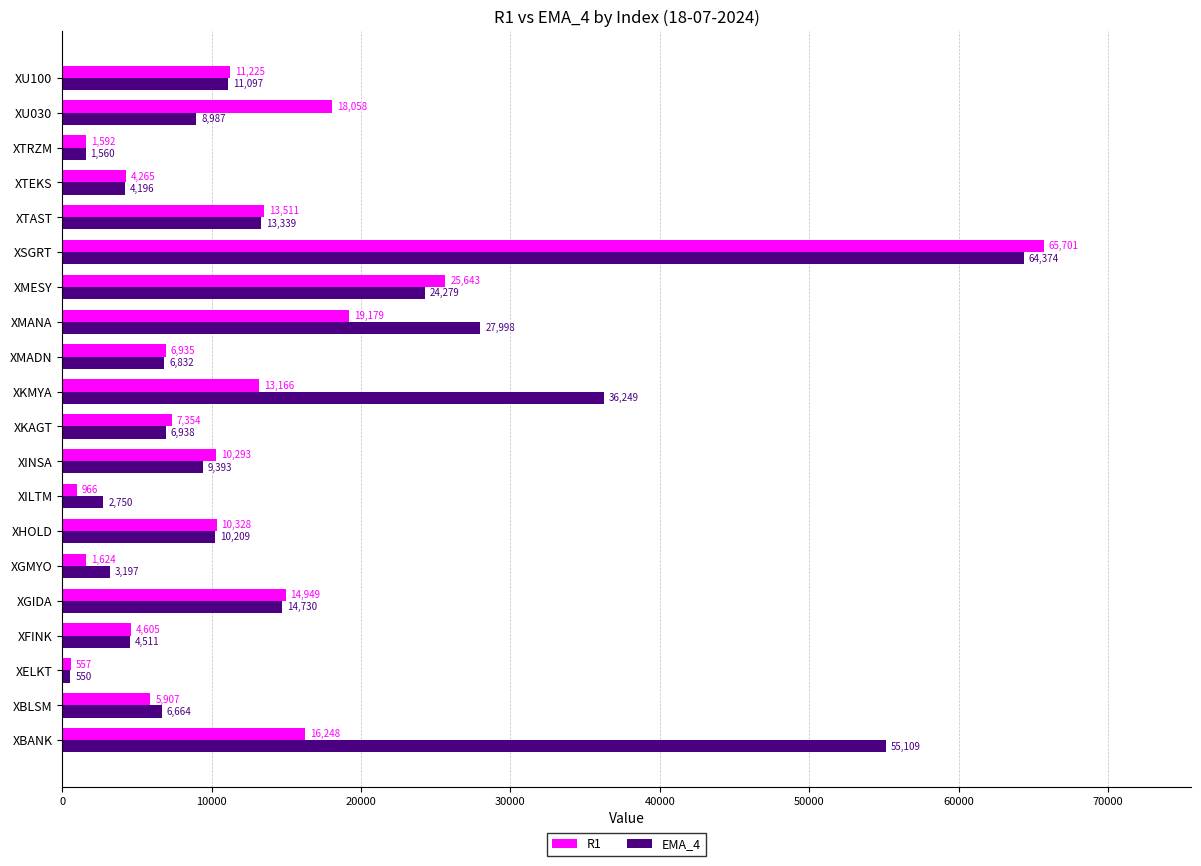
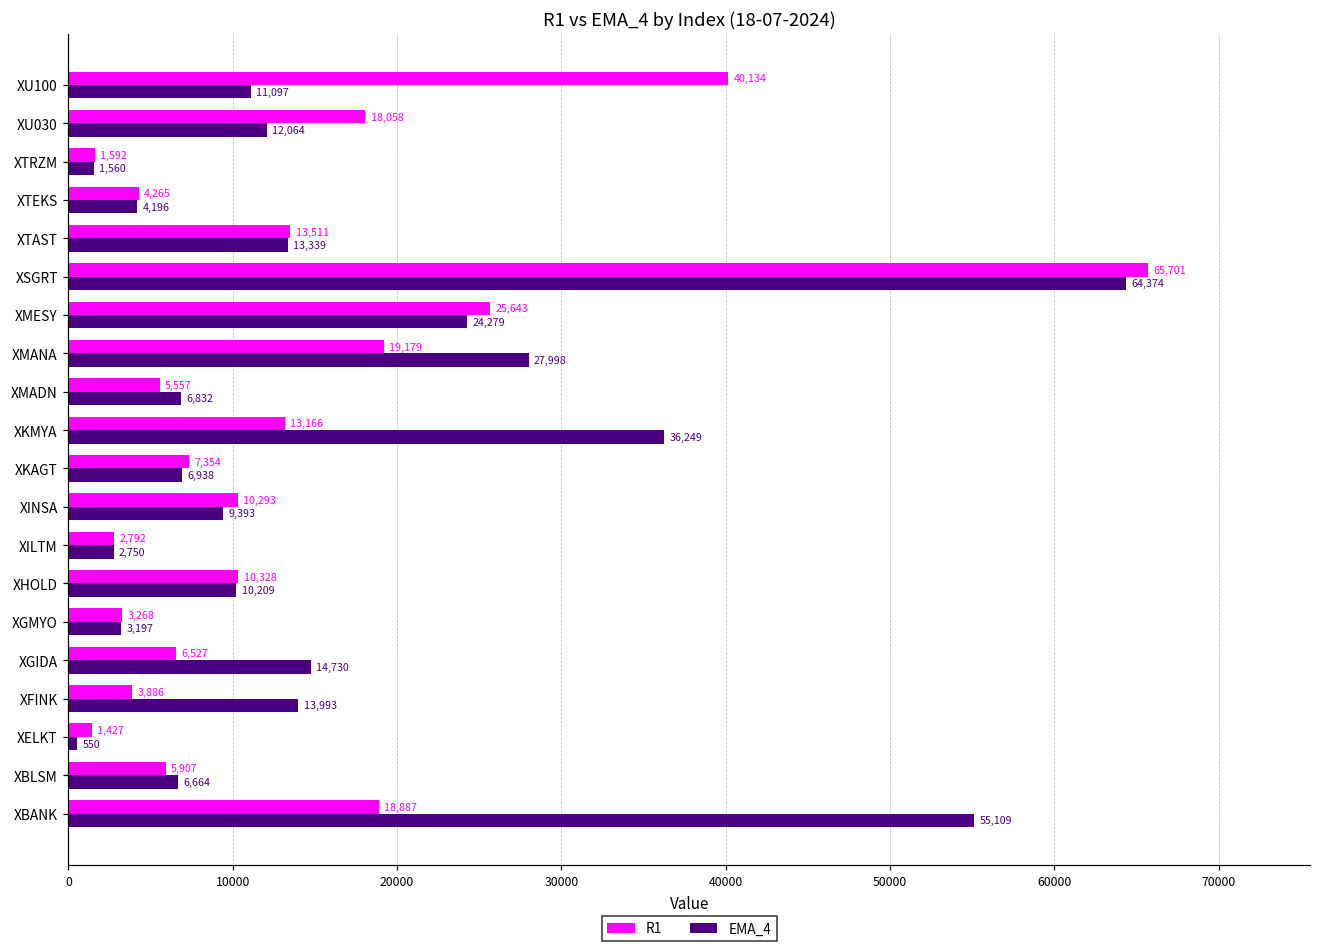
R1, XU100: 11,225 -> 40,134
EMA_4, XU030: 8,987 -> 12,064
R1, XMADN: 6,935 -> 5,557
R1, XILTM: 966 -> 2,792
R1, XGMYO: 1,624 -> 3,268
R1, XGIDA: 14,949 -> 6,527
R1, XFINK: 4,605 -> 3,886
EMA_4, XFINK: 4,511 -> 13,993
R1, XELKT: 557 -> 1,427
R1, XBANK: 16,248 -> 18,887
